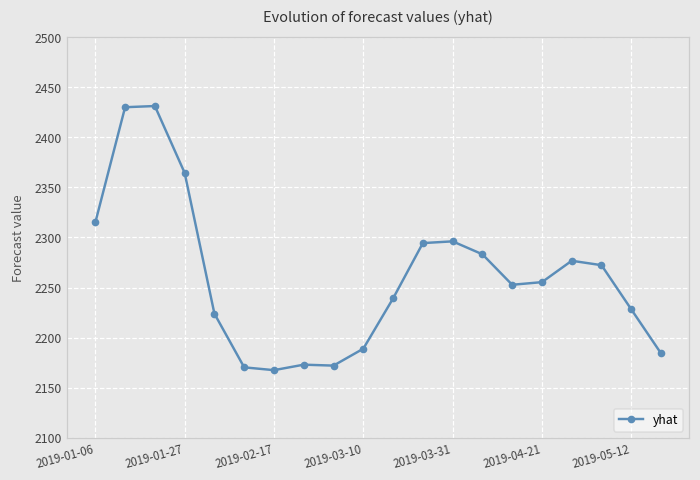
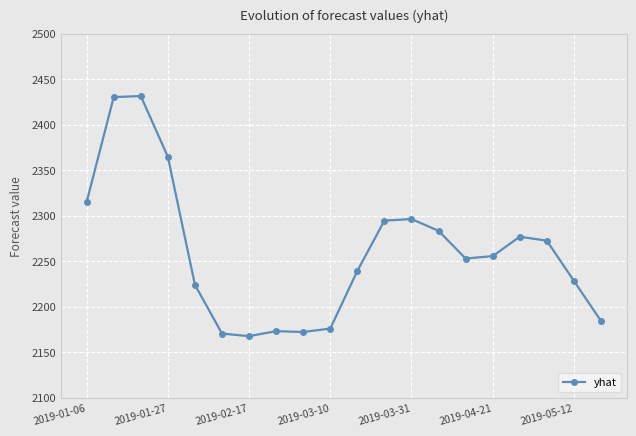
2019-03-10: 2190 -> 2180
